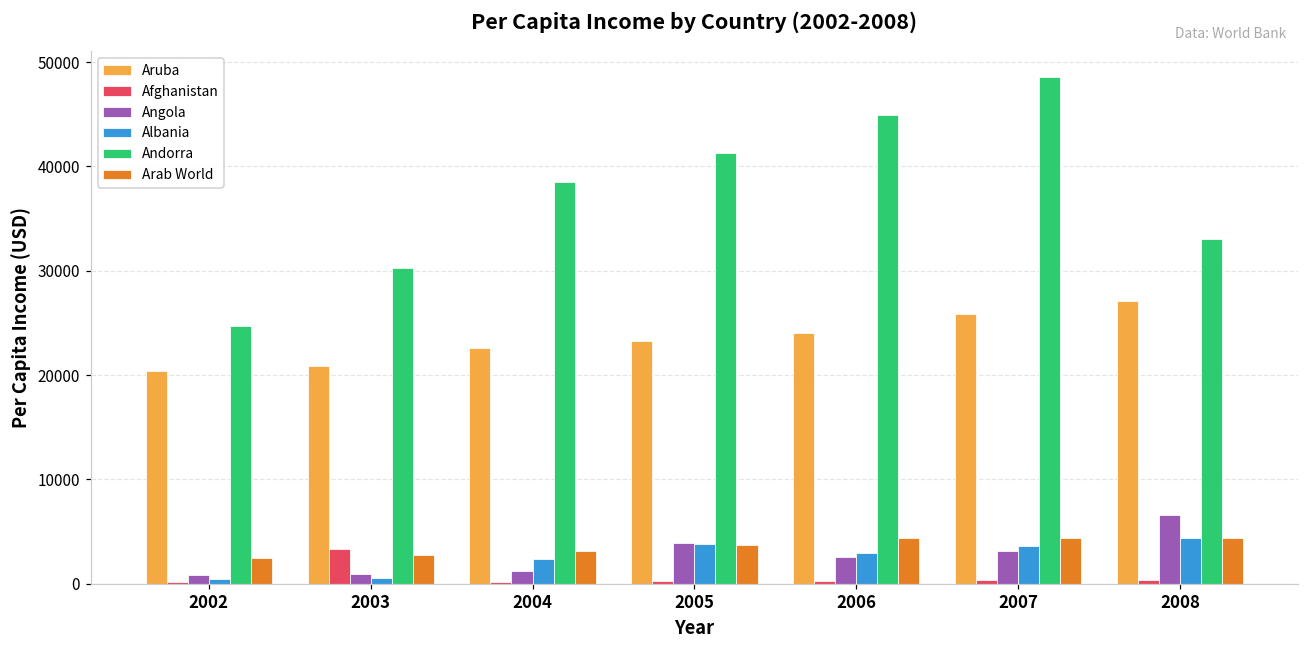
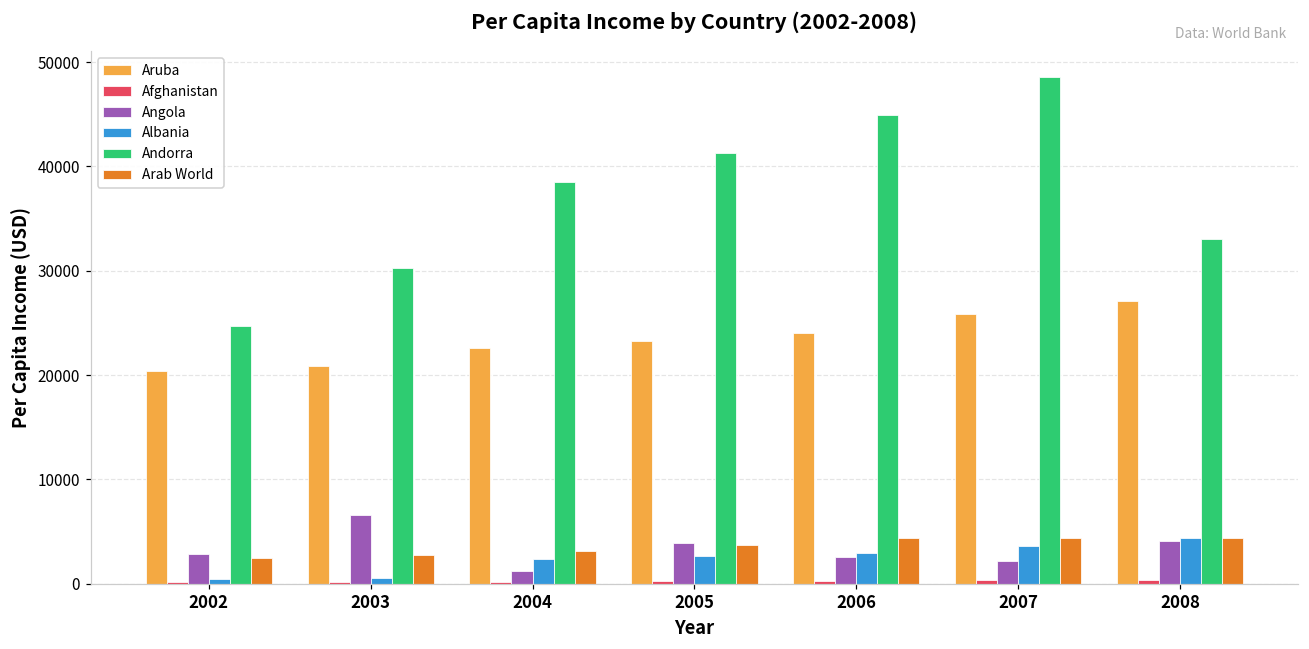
Angola, 2002: 1000 -> 3000
Afghanistan, 2003: 3000 -> 0
Angola, 2003: 1000 -> 7000
Albania, 2005: 4000 -> 3000
Angola, 2007: 3000 -> 2000
Angola, 2008: 7000 -> 4000
